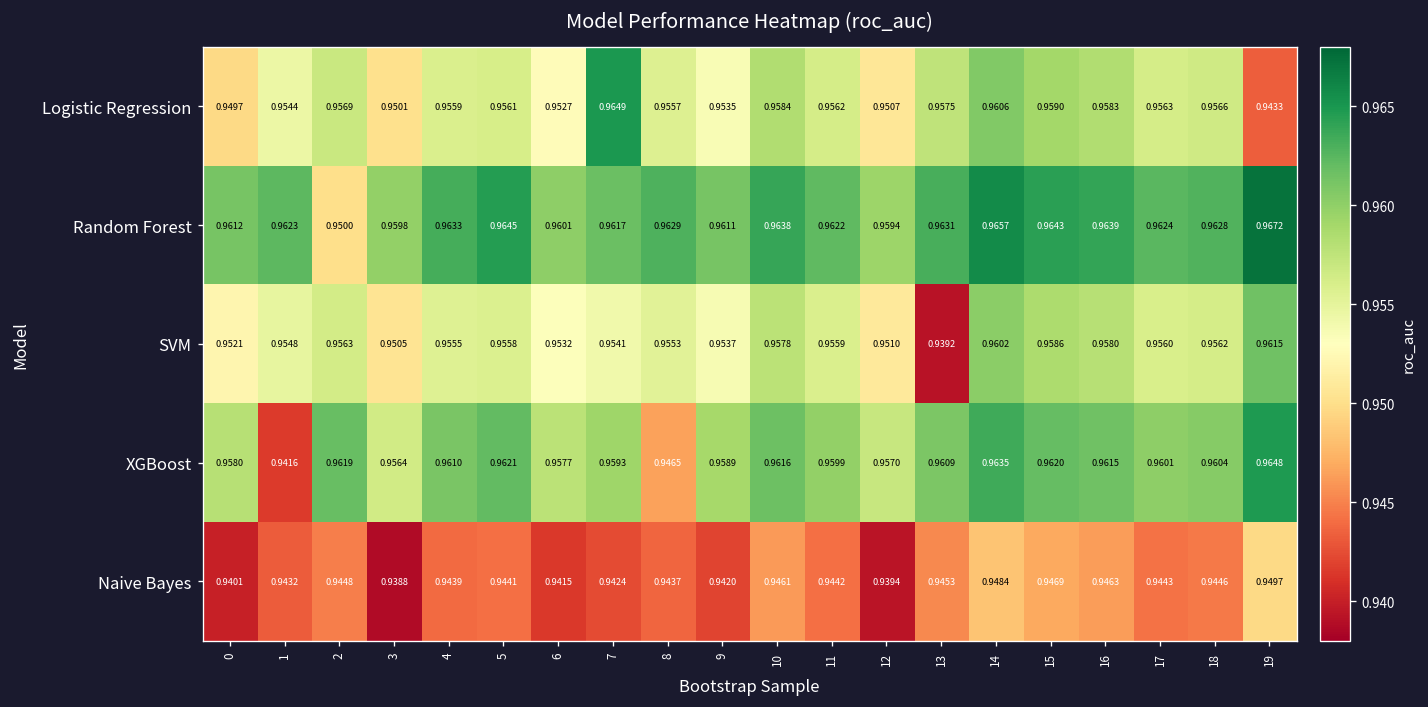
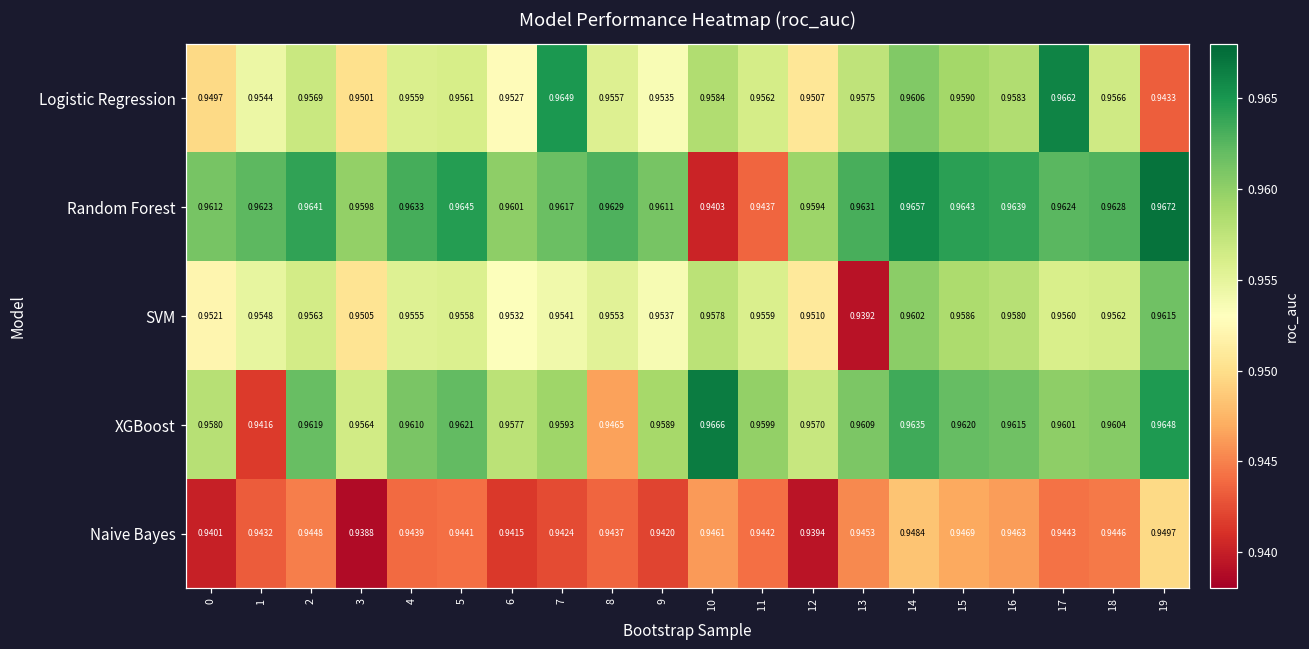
Logistic Regression, 17: 0.9563 -> 0.9662
Random Forest, 2: 0.9500 -> 0.9641
Random Forest, 10: 0.9638 -> 0.9403
Random Forest, 11: 0.9622 -> 0.9437
XGBoost, 10: 0.9616 -> 0.9666
